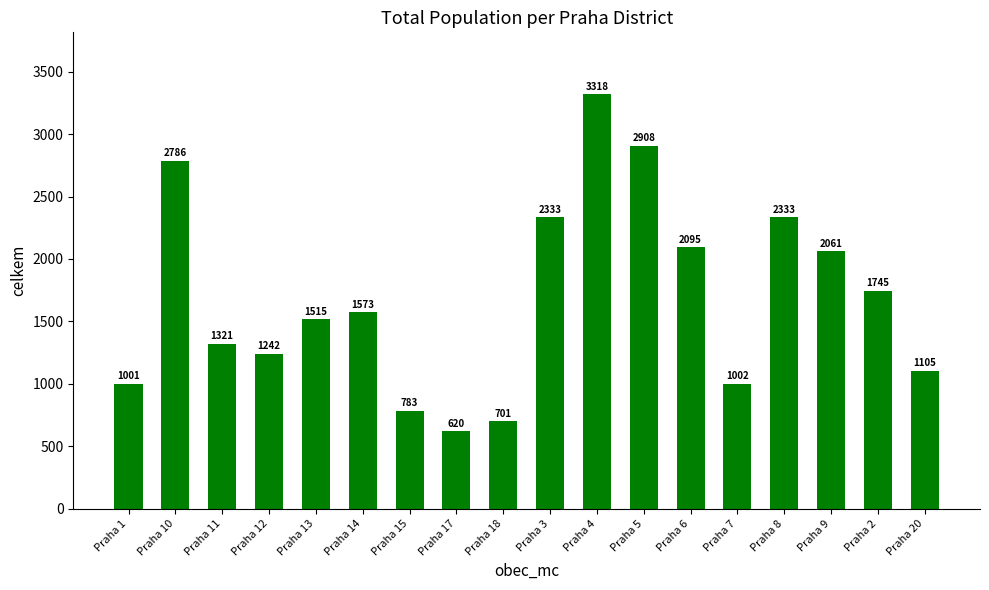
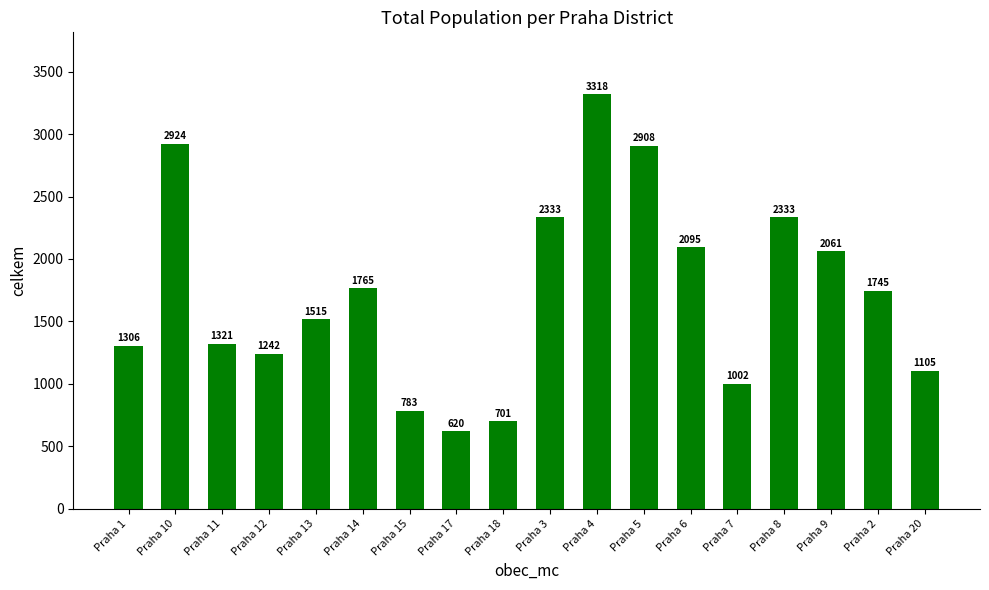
Praha 1: 1001 -> 1306
Praha 10: 2786 -> 2924
Praha 14: 1573 -> 1765
